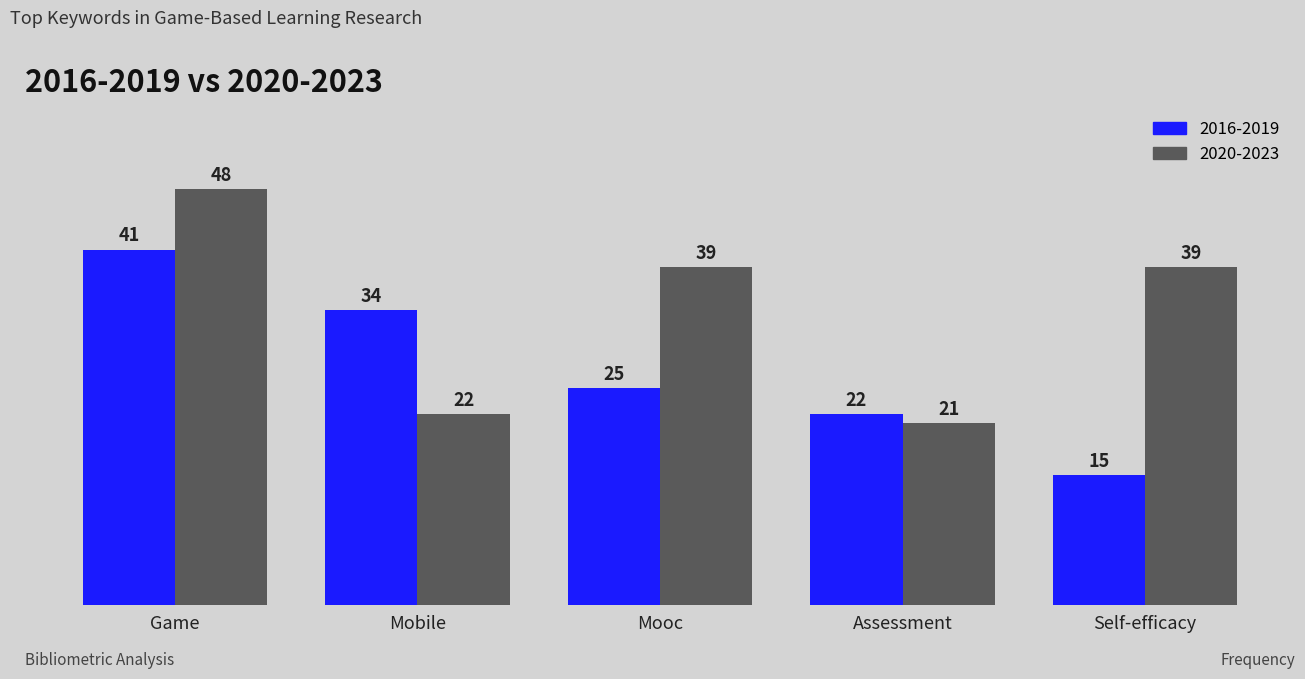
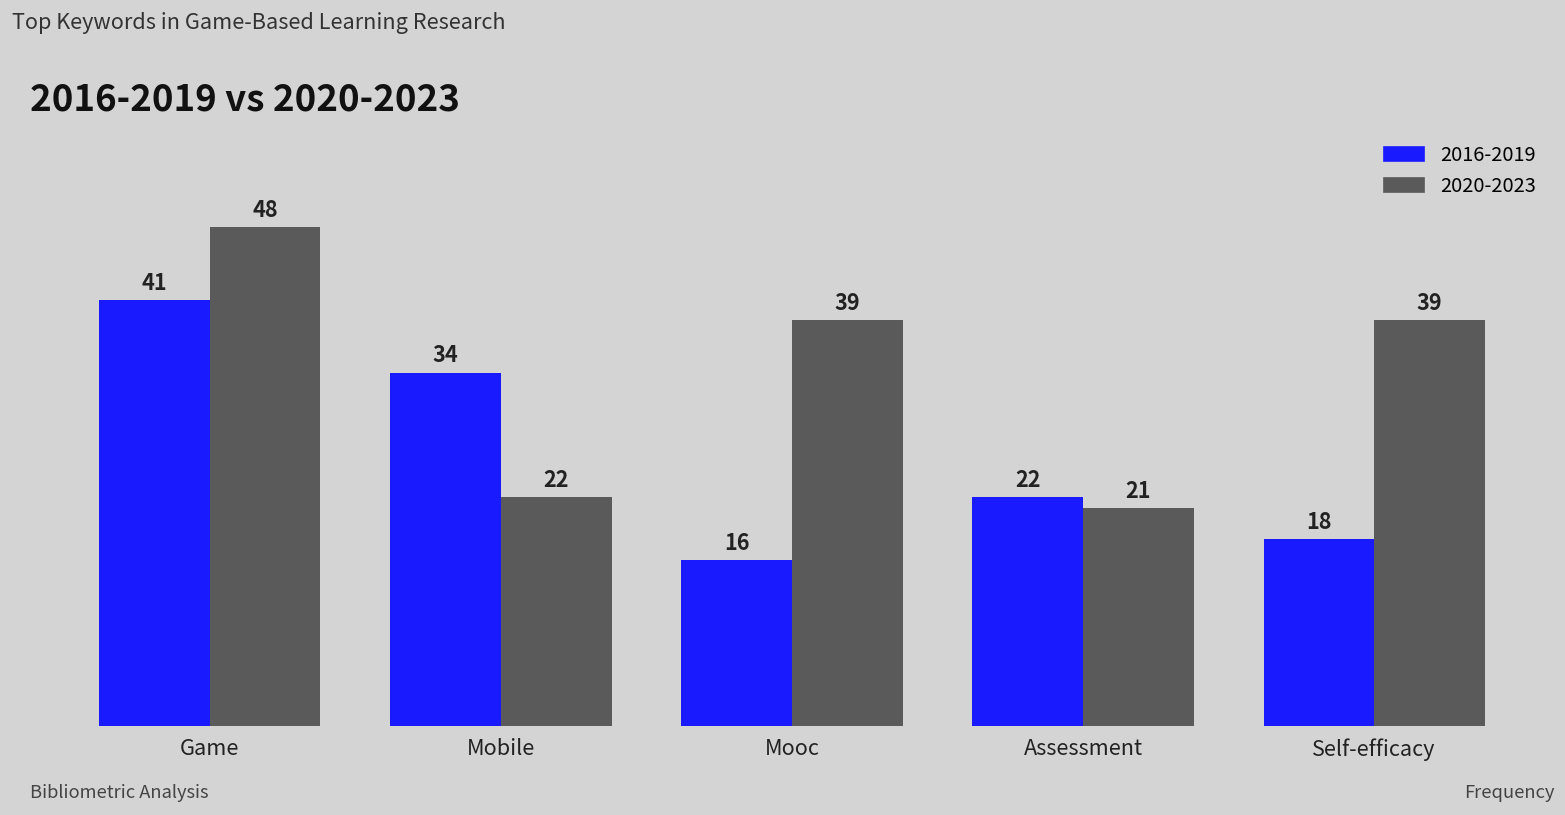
2016-2019, Mooc: 25 -> 16
2016-2019, Self-efficacy: 15 -> 18
